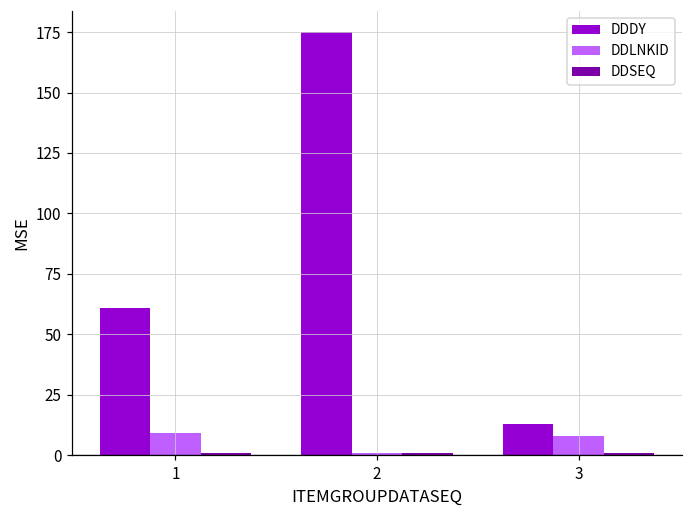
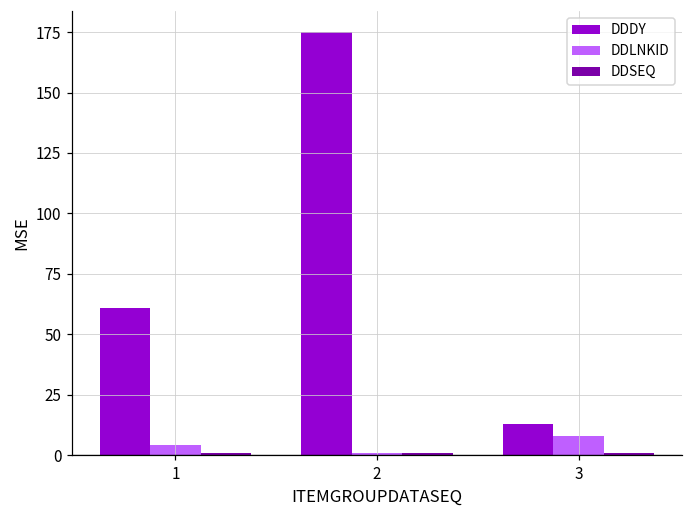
DDLNKID, 1: 9 -> 4
